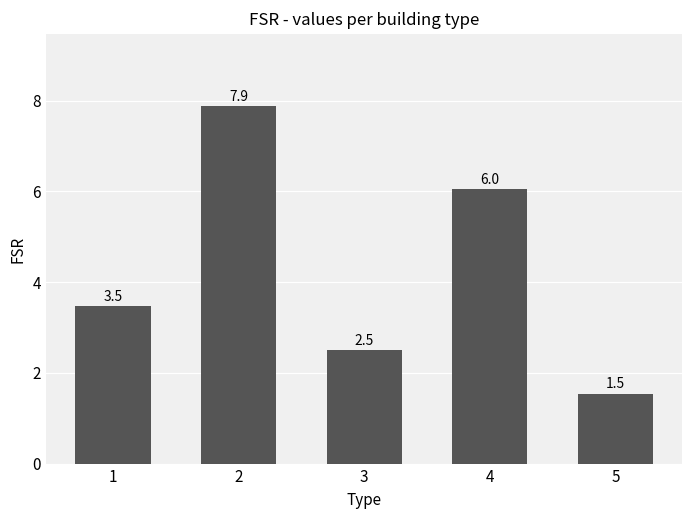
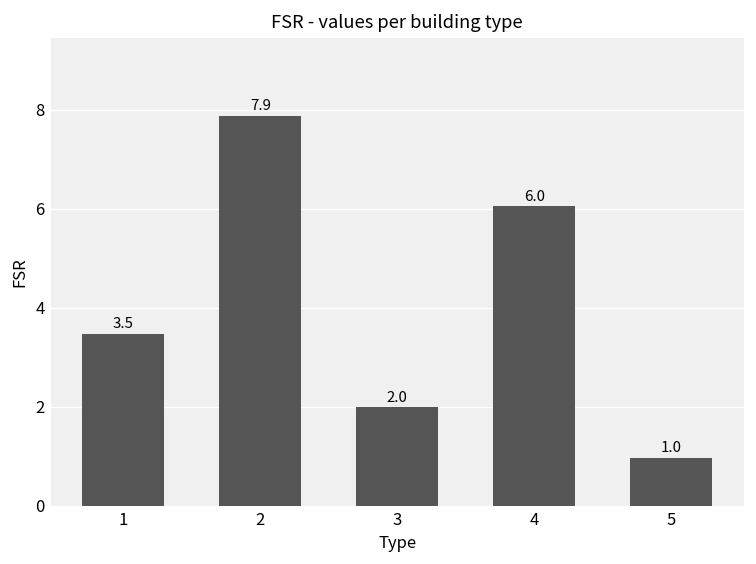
3: 2.5 -> 2.0
5: 1.5 -> 1.0
